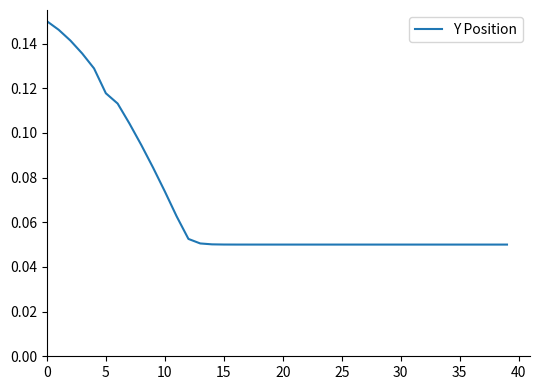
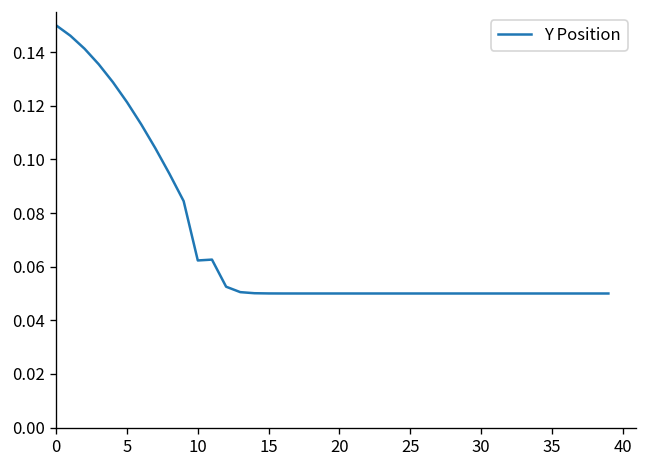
5: 0.118 -> 0.121
10: 0.074 -> 0.062
